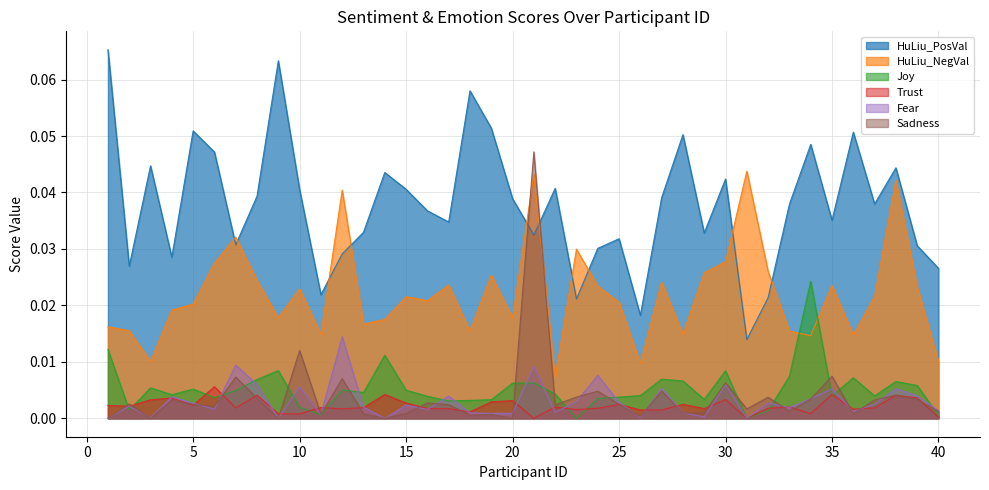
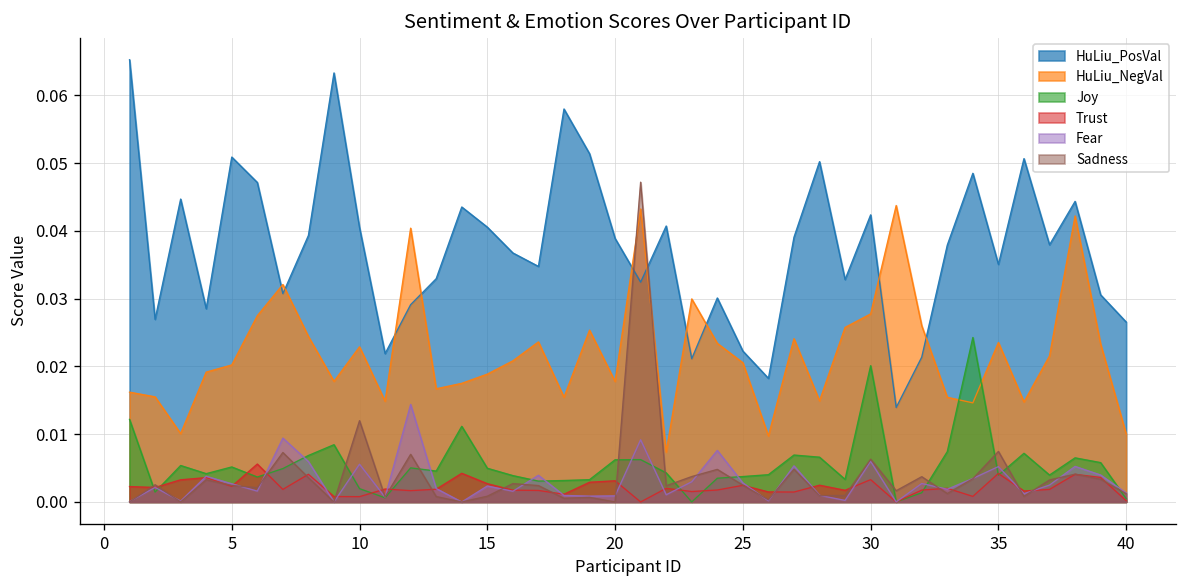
HuLiu_NegVal, 15: 0.022 -> 0.019
HuLiu_PosVal, 25: 0.032 -> 0.022
Joy, 30: 0.008 -> 0.020
